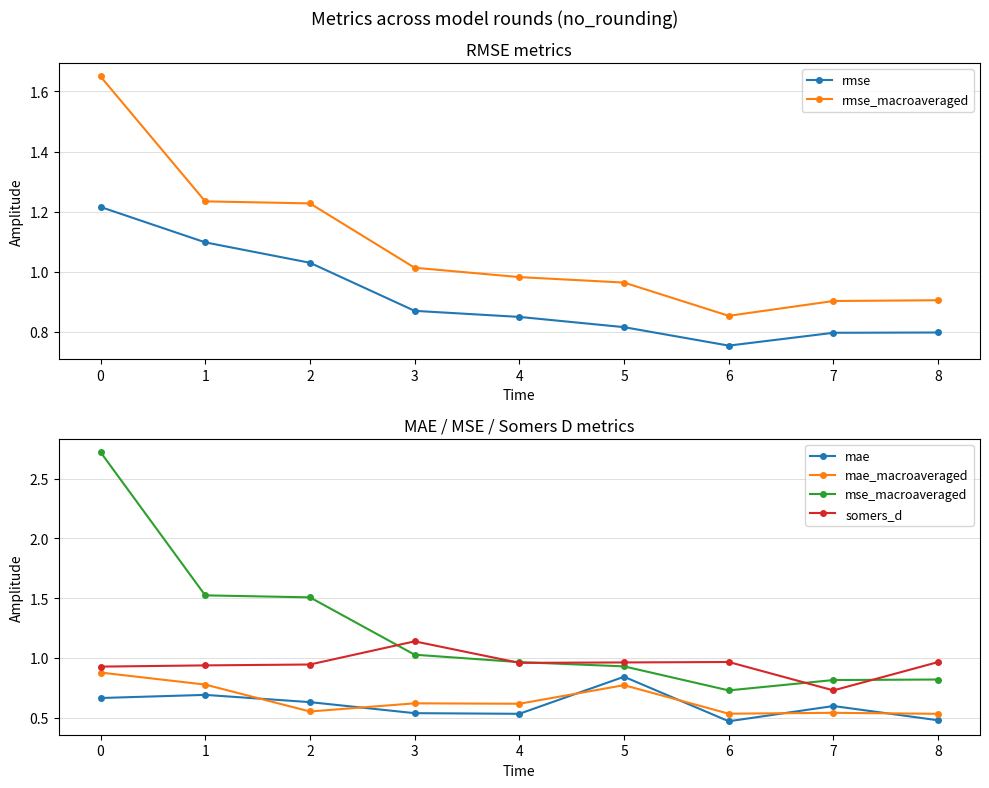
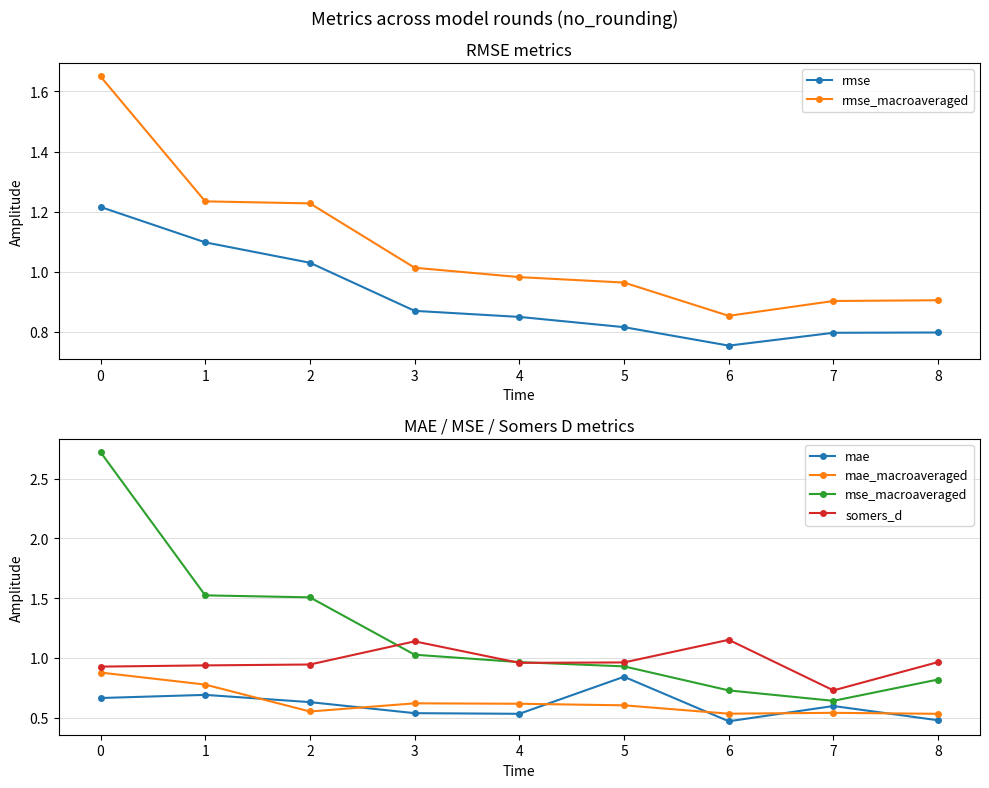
MAE / MSE / Somers D metrics, mae_macroaveraged, 5: 0.77 -> 0.60
MAE / MSE / Somers D metrics, somers_d, 6: 0.97 -> 1.15
MAE / MSE / Somers D metrics, mse_macroaveraged, 7: 0.82 -> 0.64
